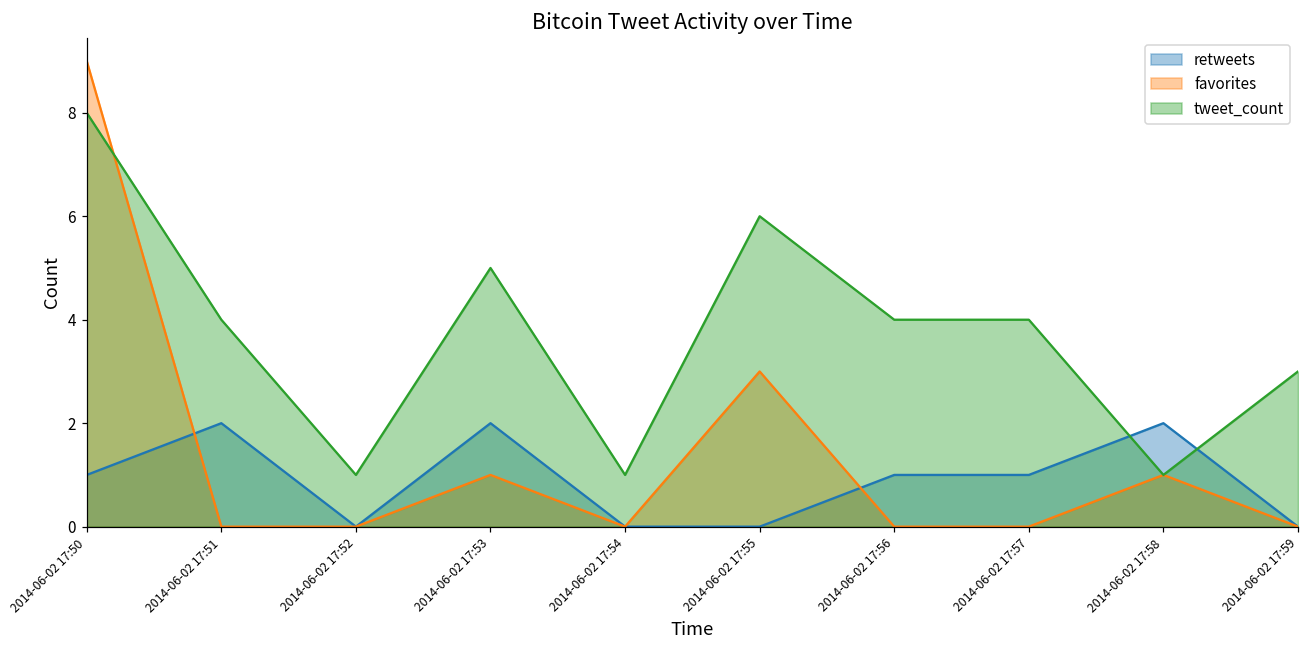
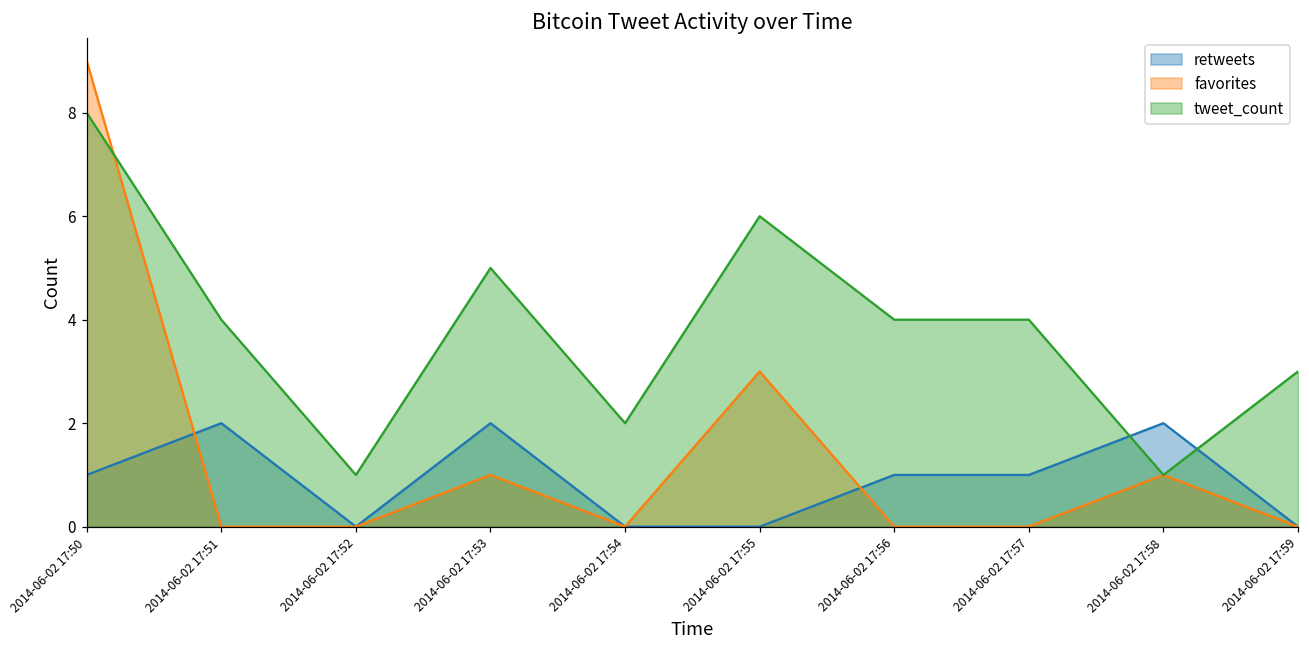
tweet_count, 2014-06-02 17:54: 1 -> 2
